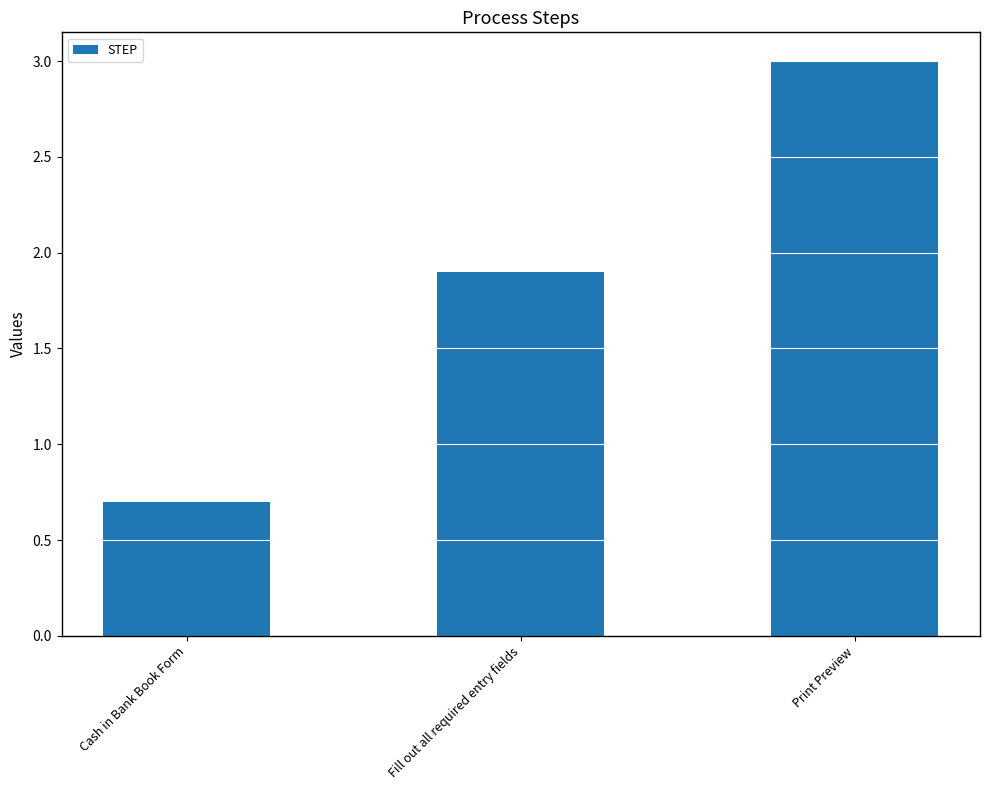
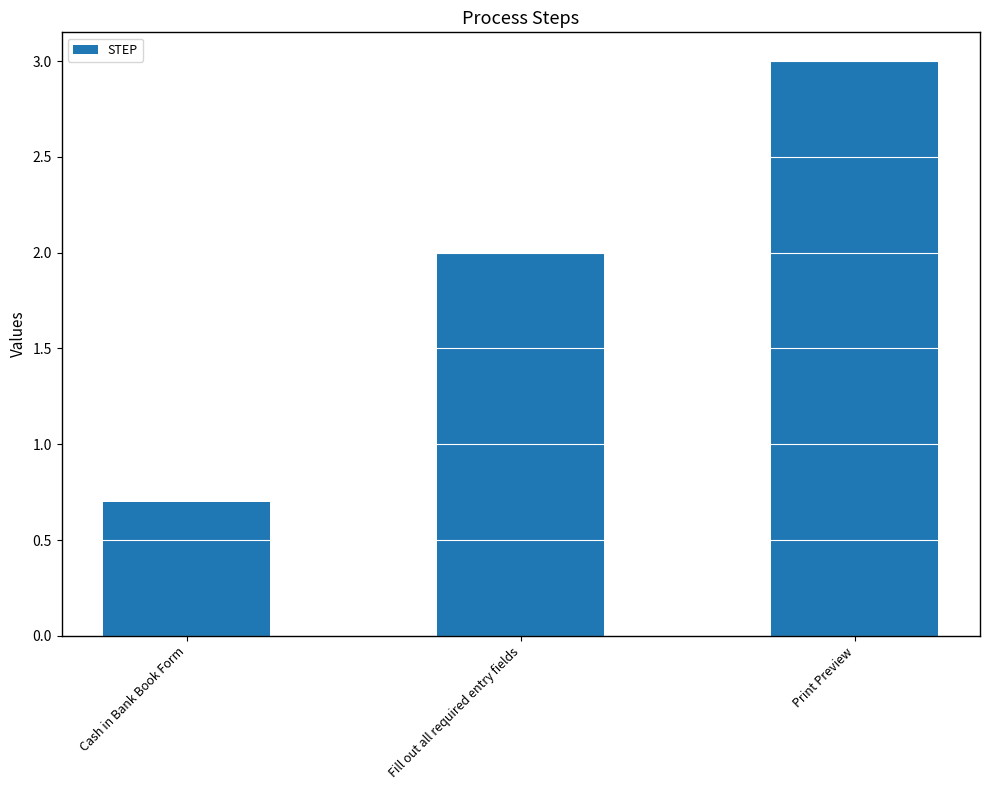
Fill out all required entry fields: 1.9 -> 2.0
